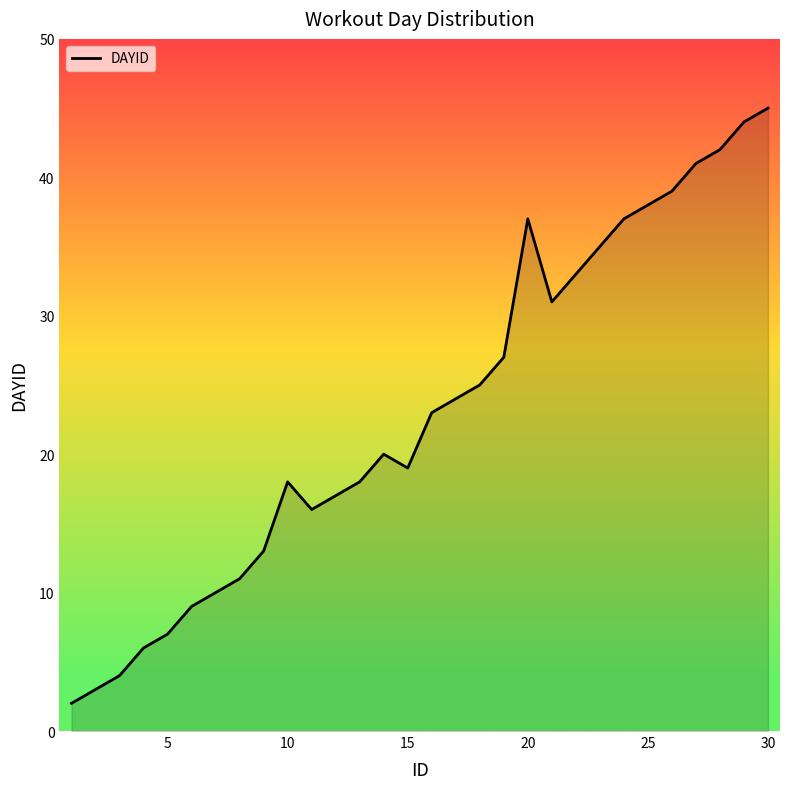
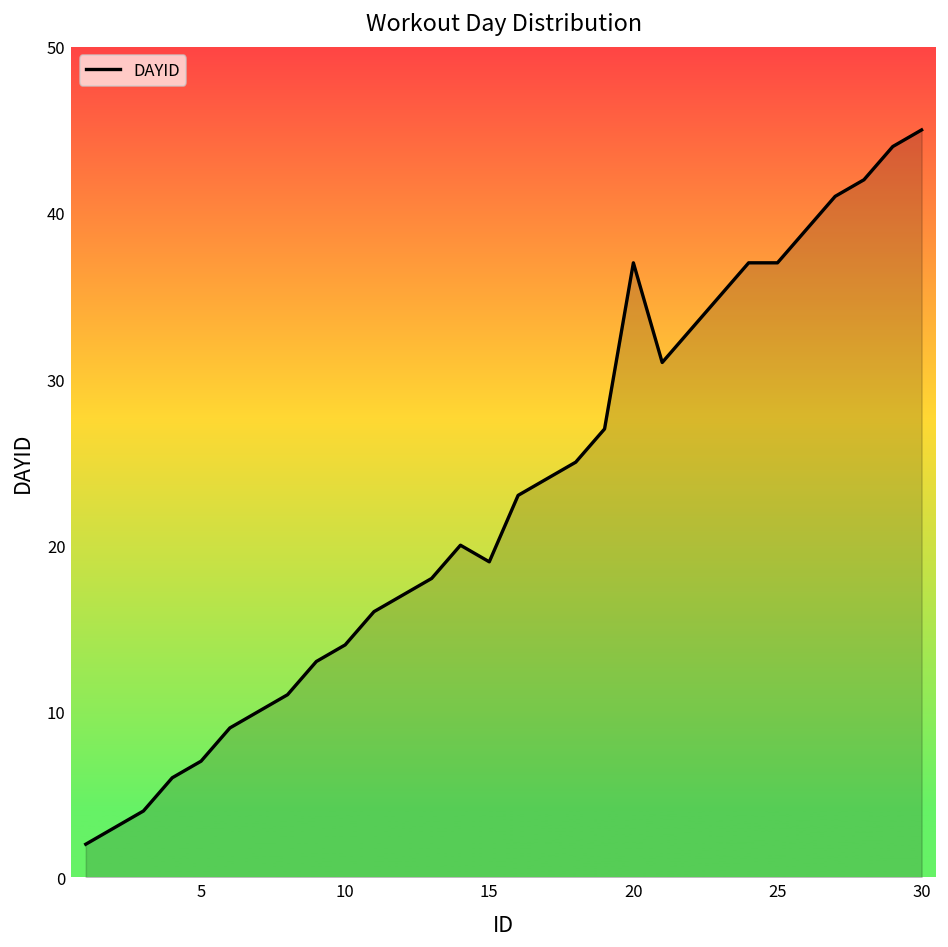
10: 18 -> 14
25: 38 -> 37
